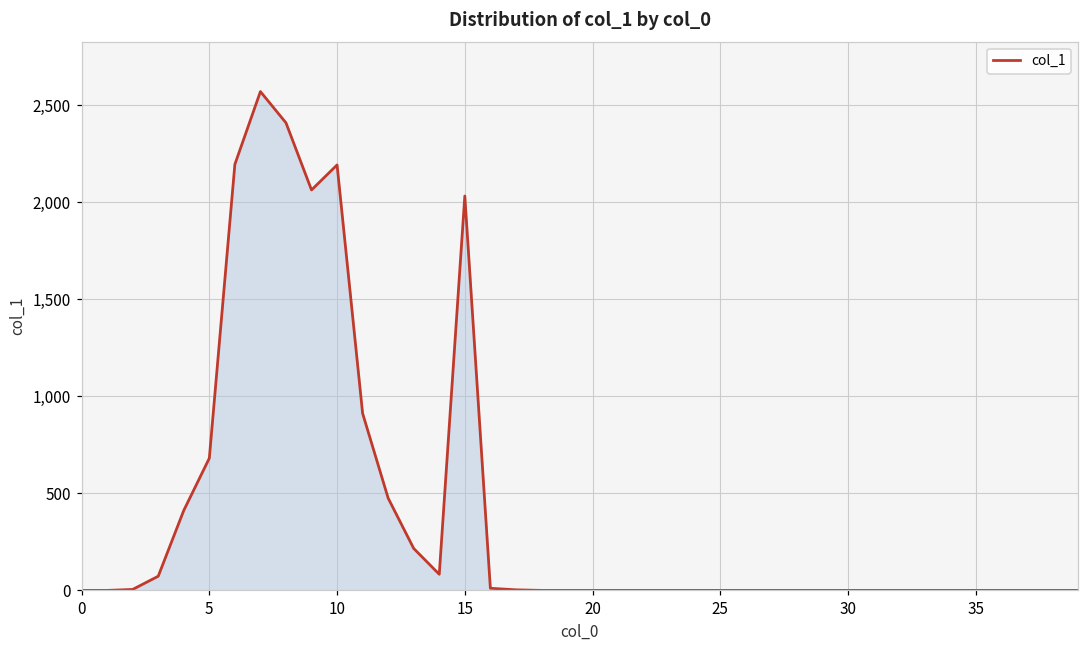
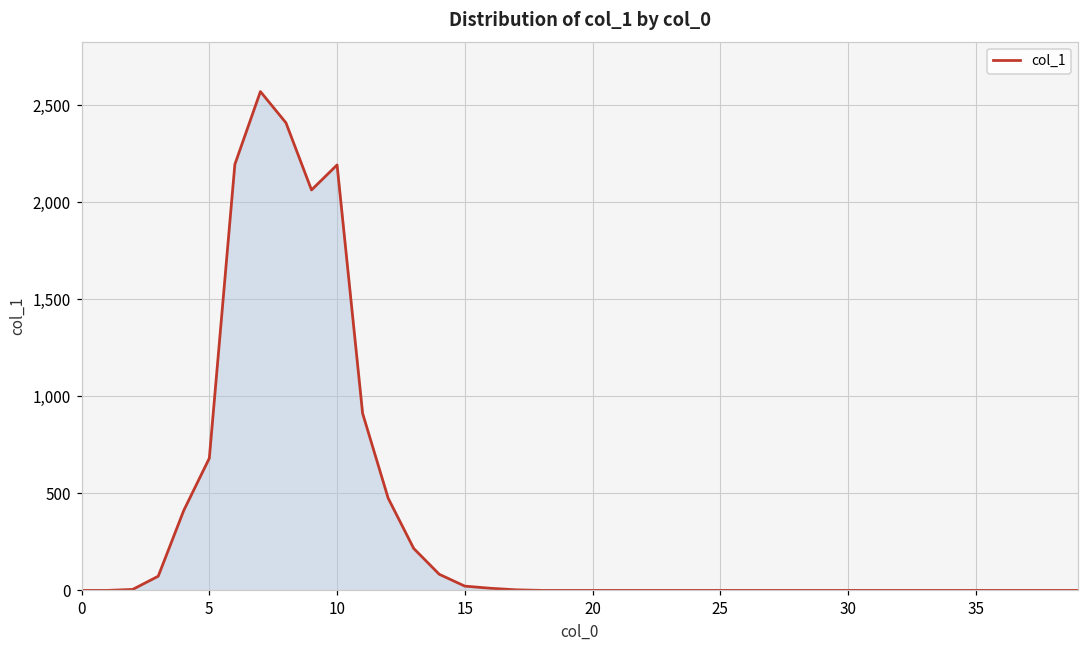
15: 2,030 -> 20
